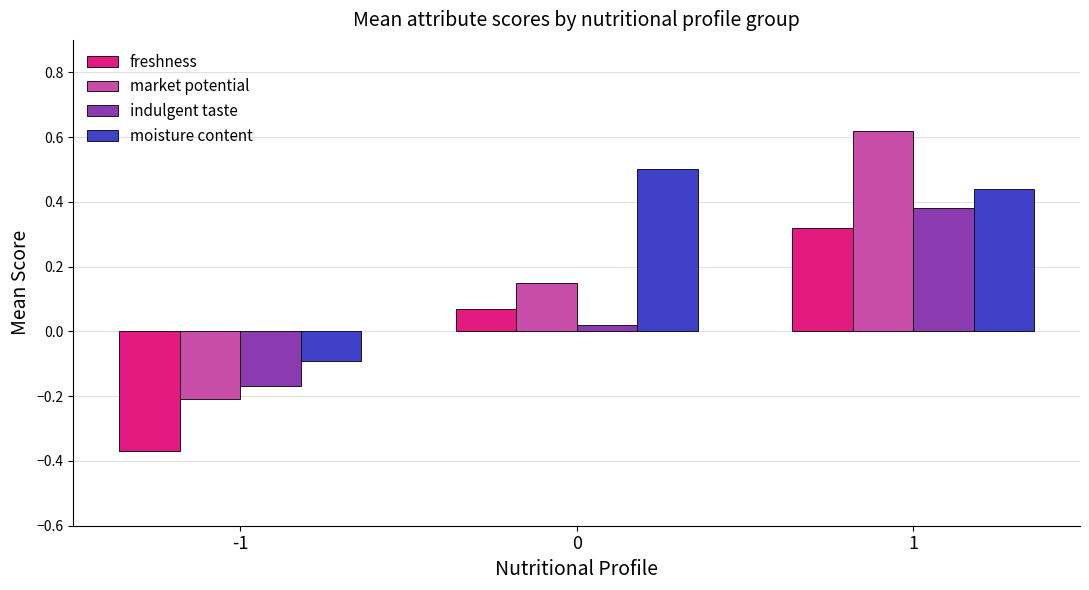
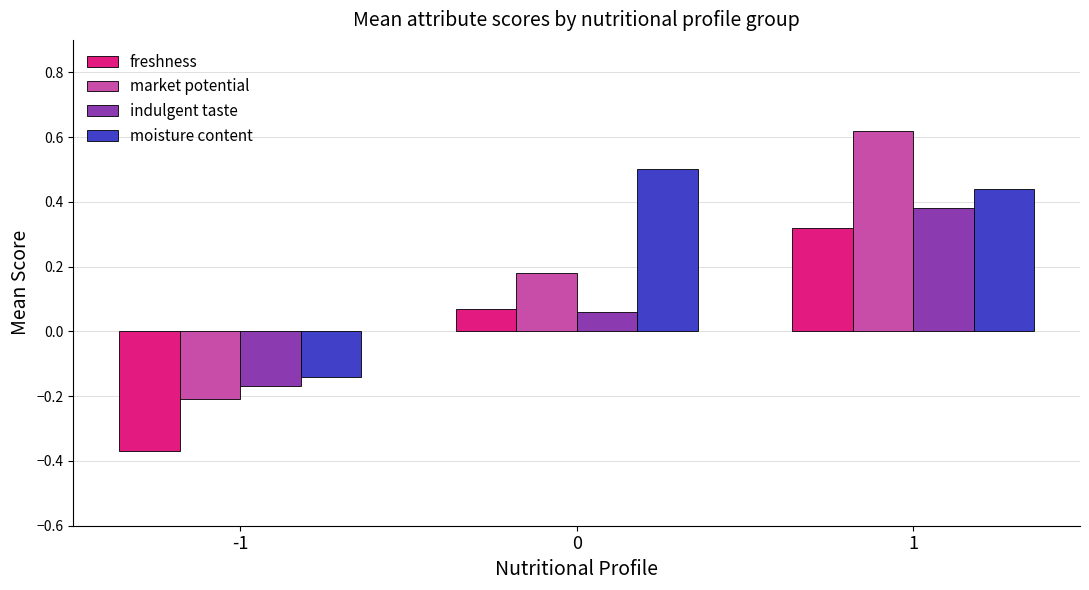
moisture content, -1: -0.09 -> -0.14
market potential, 0: 0.15 -> 0.18
indulgent taste, 0: 0.02 -> 0.06
